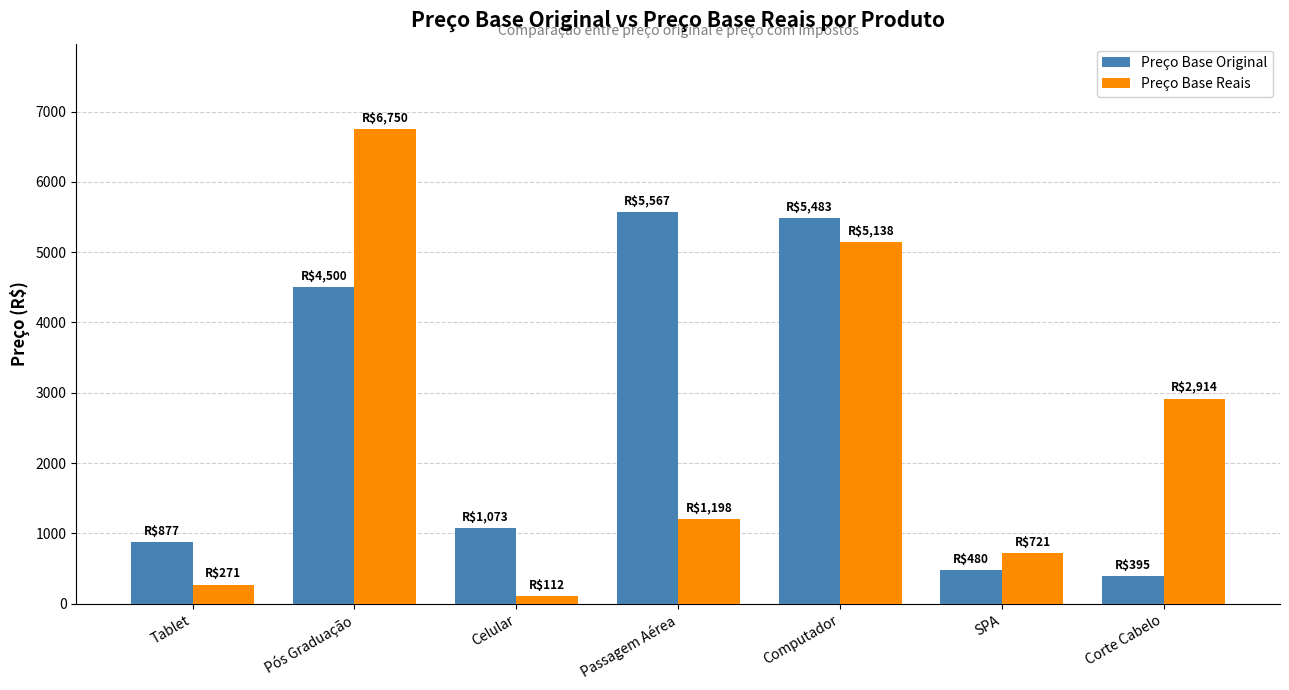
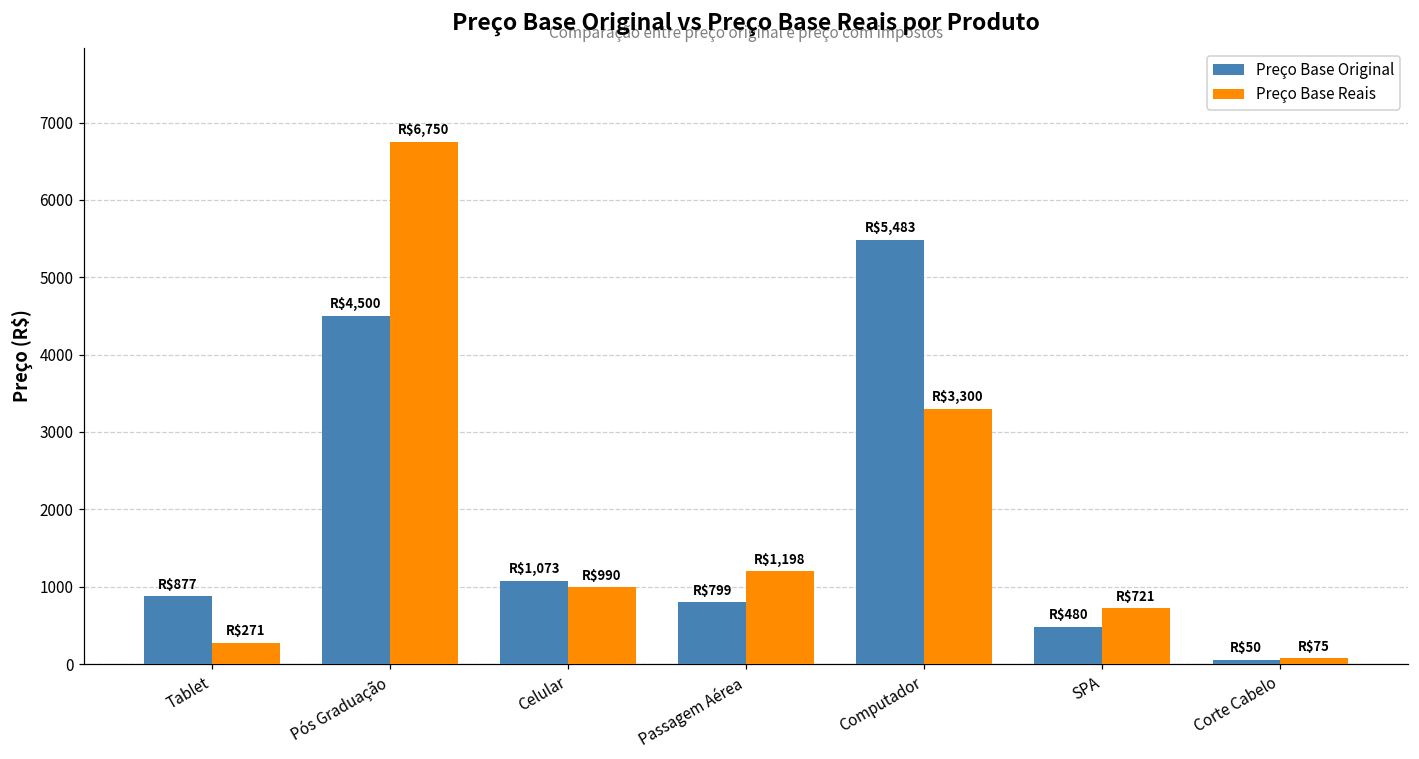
Preço Base Reais, Celular: $112 -> $990
Preço Base Original, Passagem Aérea: $5,567 -> $799
Preço Base Reais, Computador: $5,138 -> $3,300
Preço Base Original, Corte Cabelo: $395 -> $50
Preço Base Reais, Corte Cabelo: $2,914 -> $75
